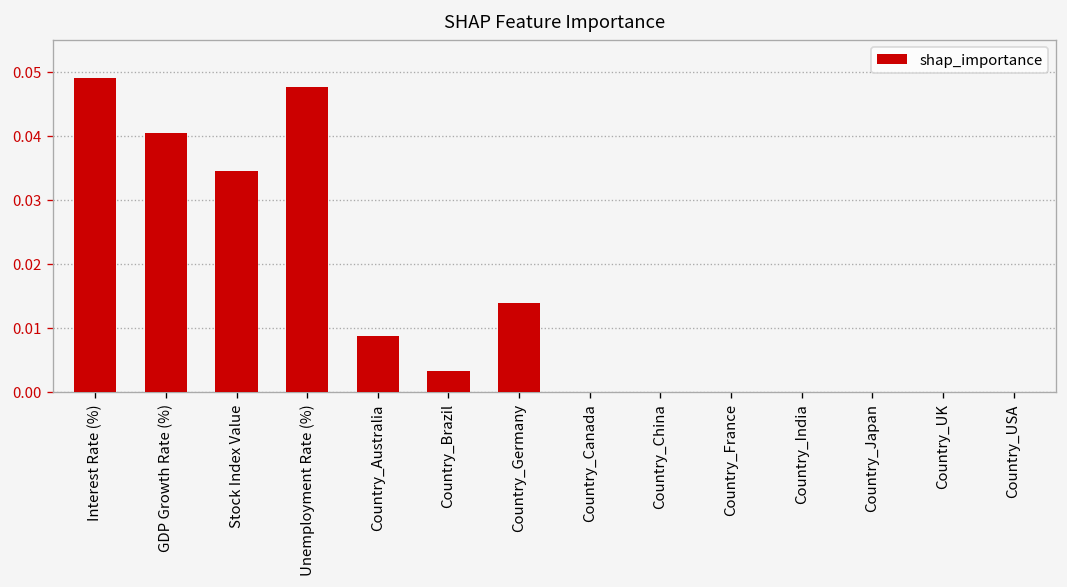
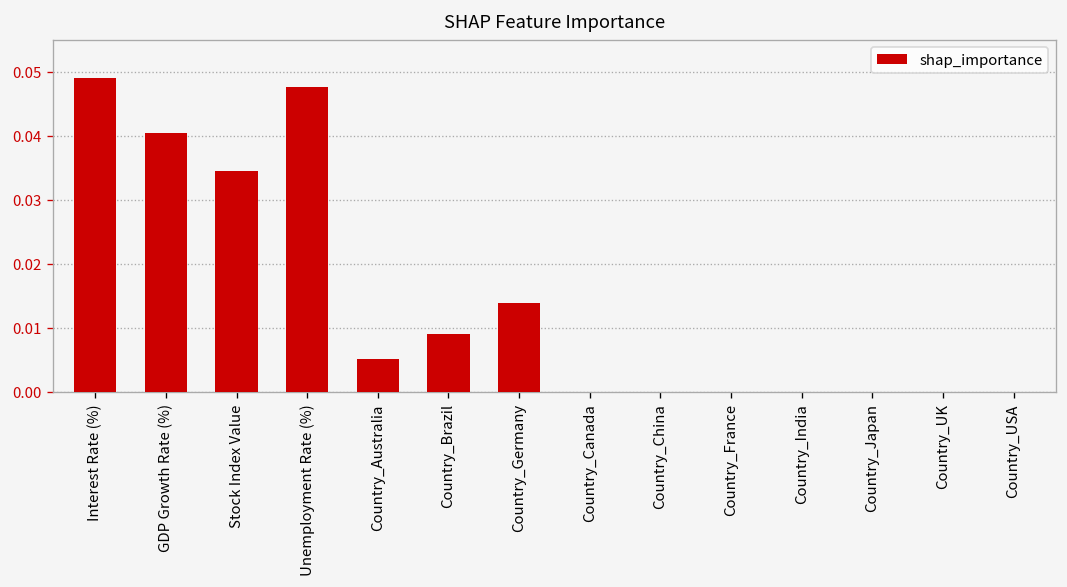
Country_Australia: 0.009 -> 0.005
Country_Brazil: 0.003 -> 0.009
